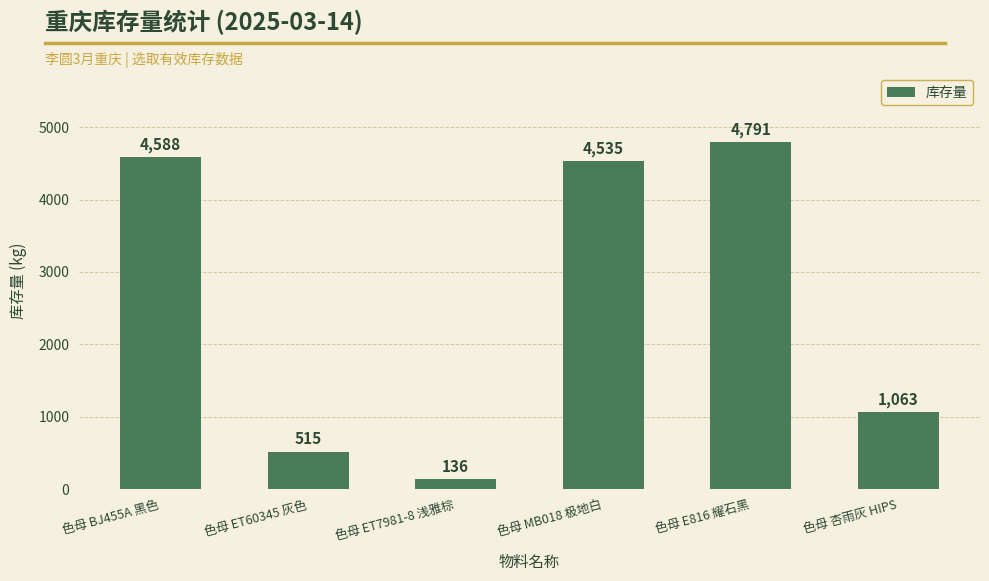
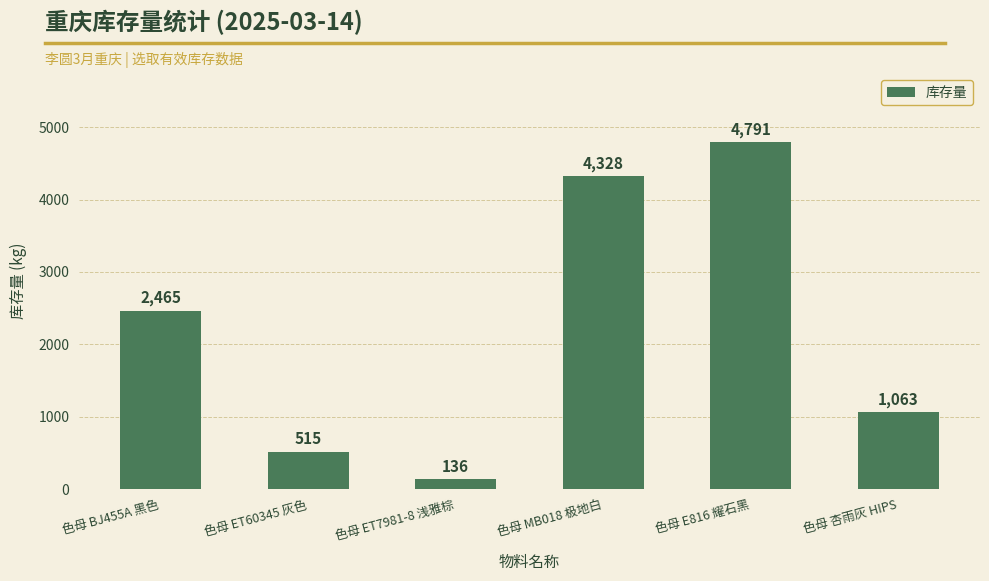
色母 BJ455A 黑色: 4,588 -> 2,465
色母 MB018 极地白: 4,535 -> 4,328
